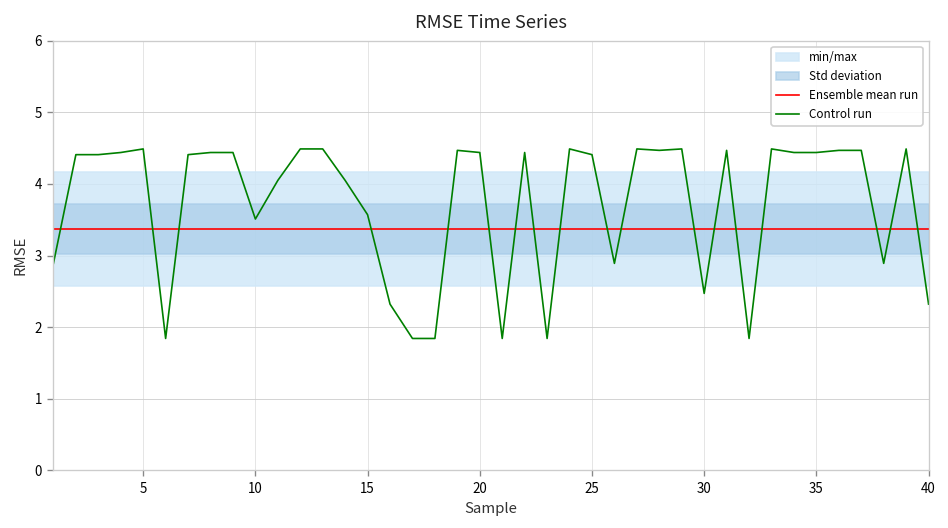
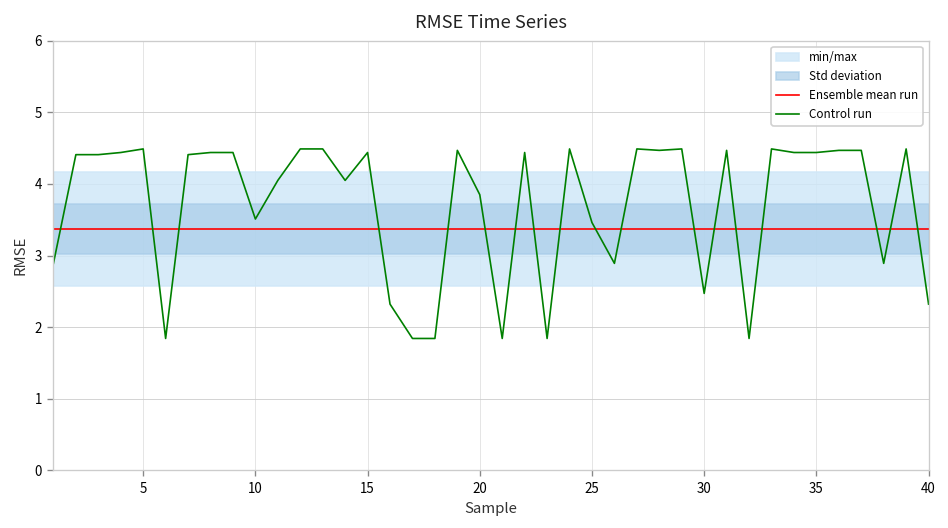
Control run, 15: 3.6 -> 4.4
Control run, 20: 4.4 -> 3.9
Control run, 25: 4.4 -> 3.5
